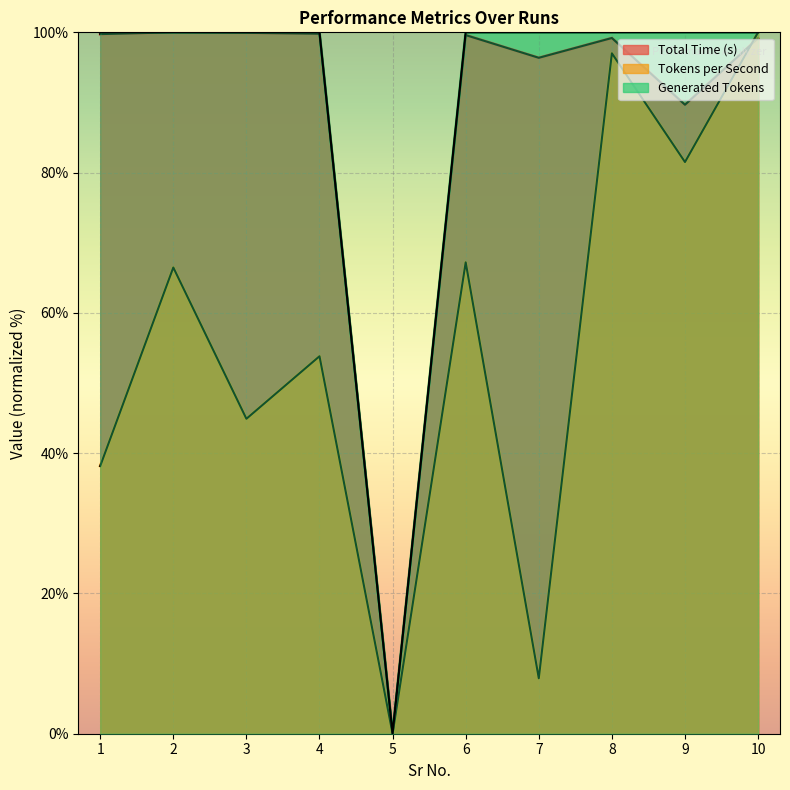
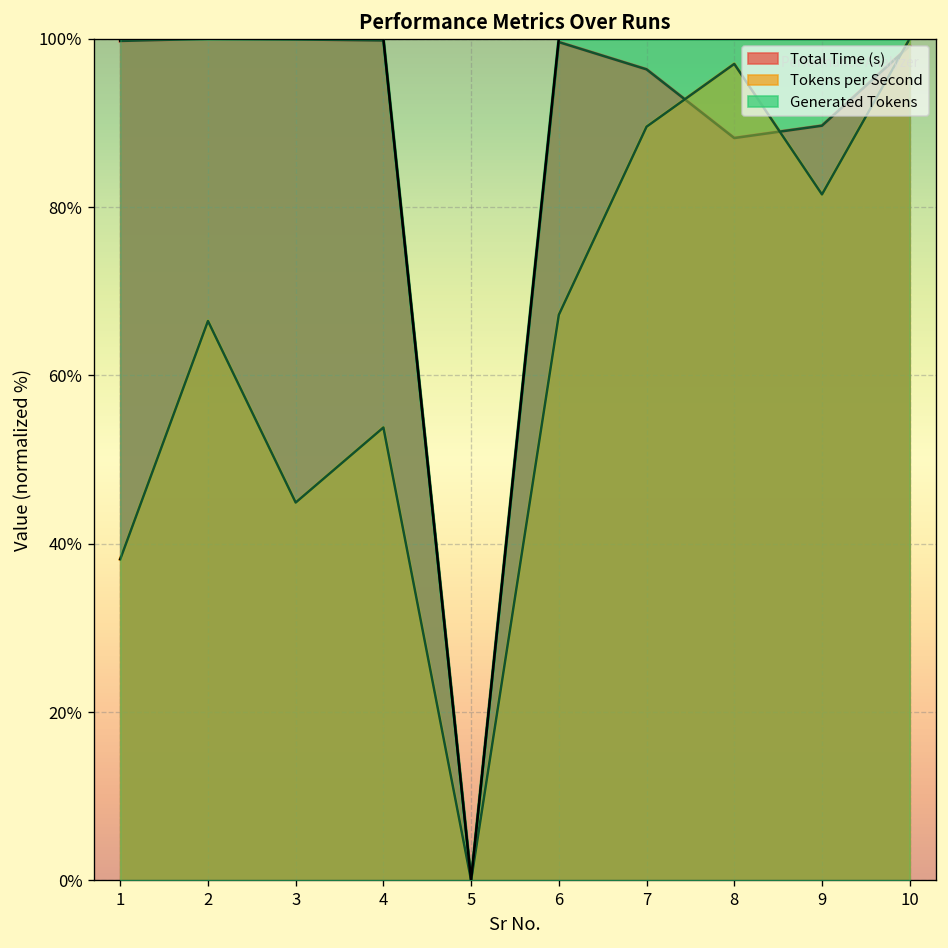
Tokens per Second, 7: 8% -> 90%
Total Time (s), 8: 99% -> 88%
